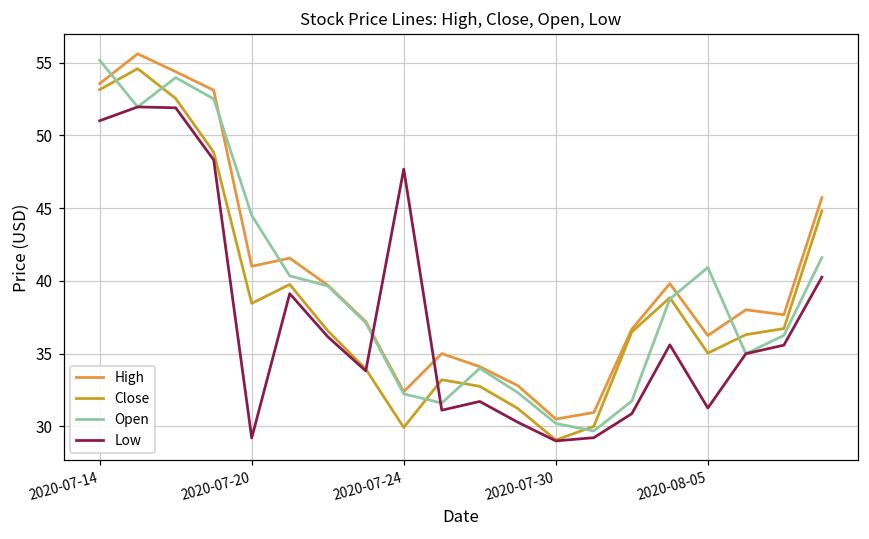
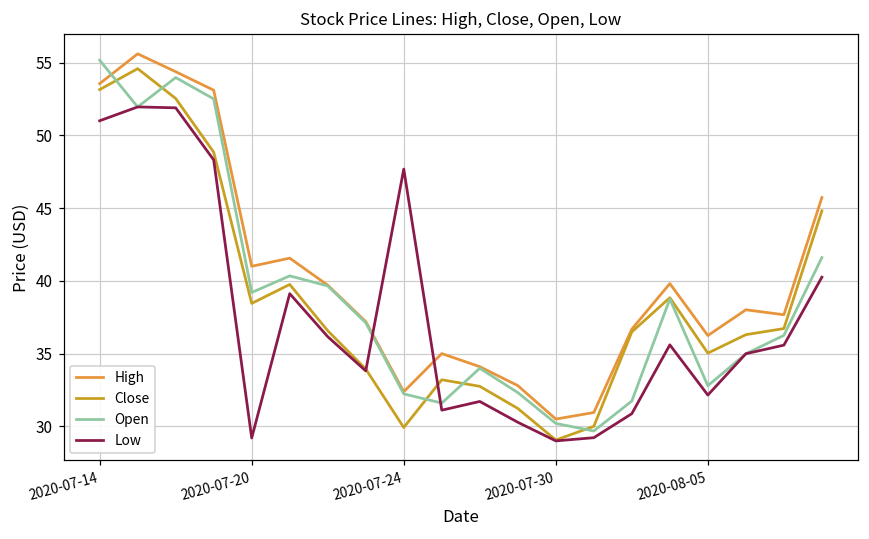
Open, 2020-07-20: 44.5 -> 39.2
Open, 2020-08-05: 40.9 -> 32.8
Low, 2020-08-05: 31.3 -> 32.2
